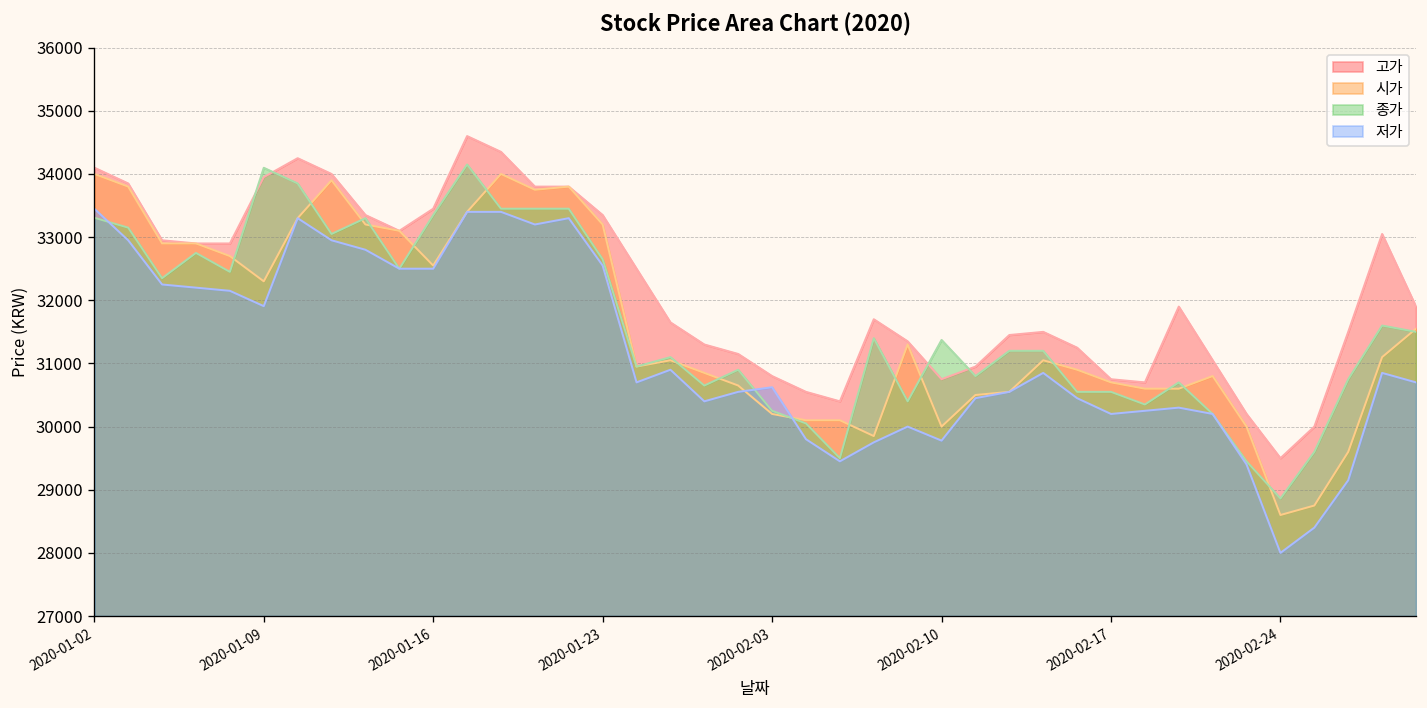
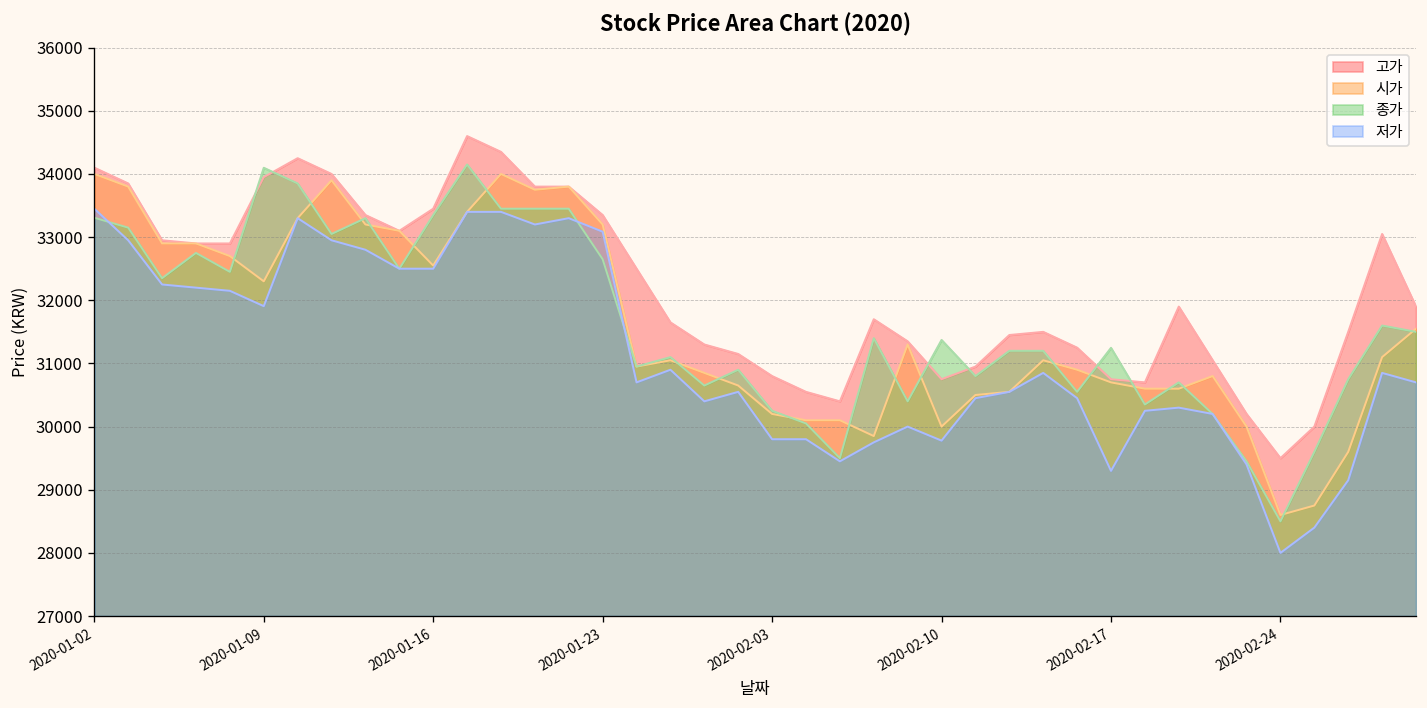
저가, 2020-01-23: 32600 -> 33100
저가, 2020-02-03: 30600 -> 29800
종가, 2020-02-17: 30600 -> 31200
저가, 2020-02-17: 30200 -> 29300
종가, 2020-02-24: 28900 -> 28500
